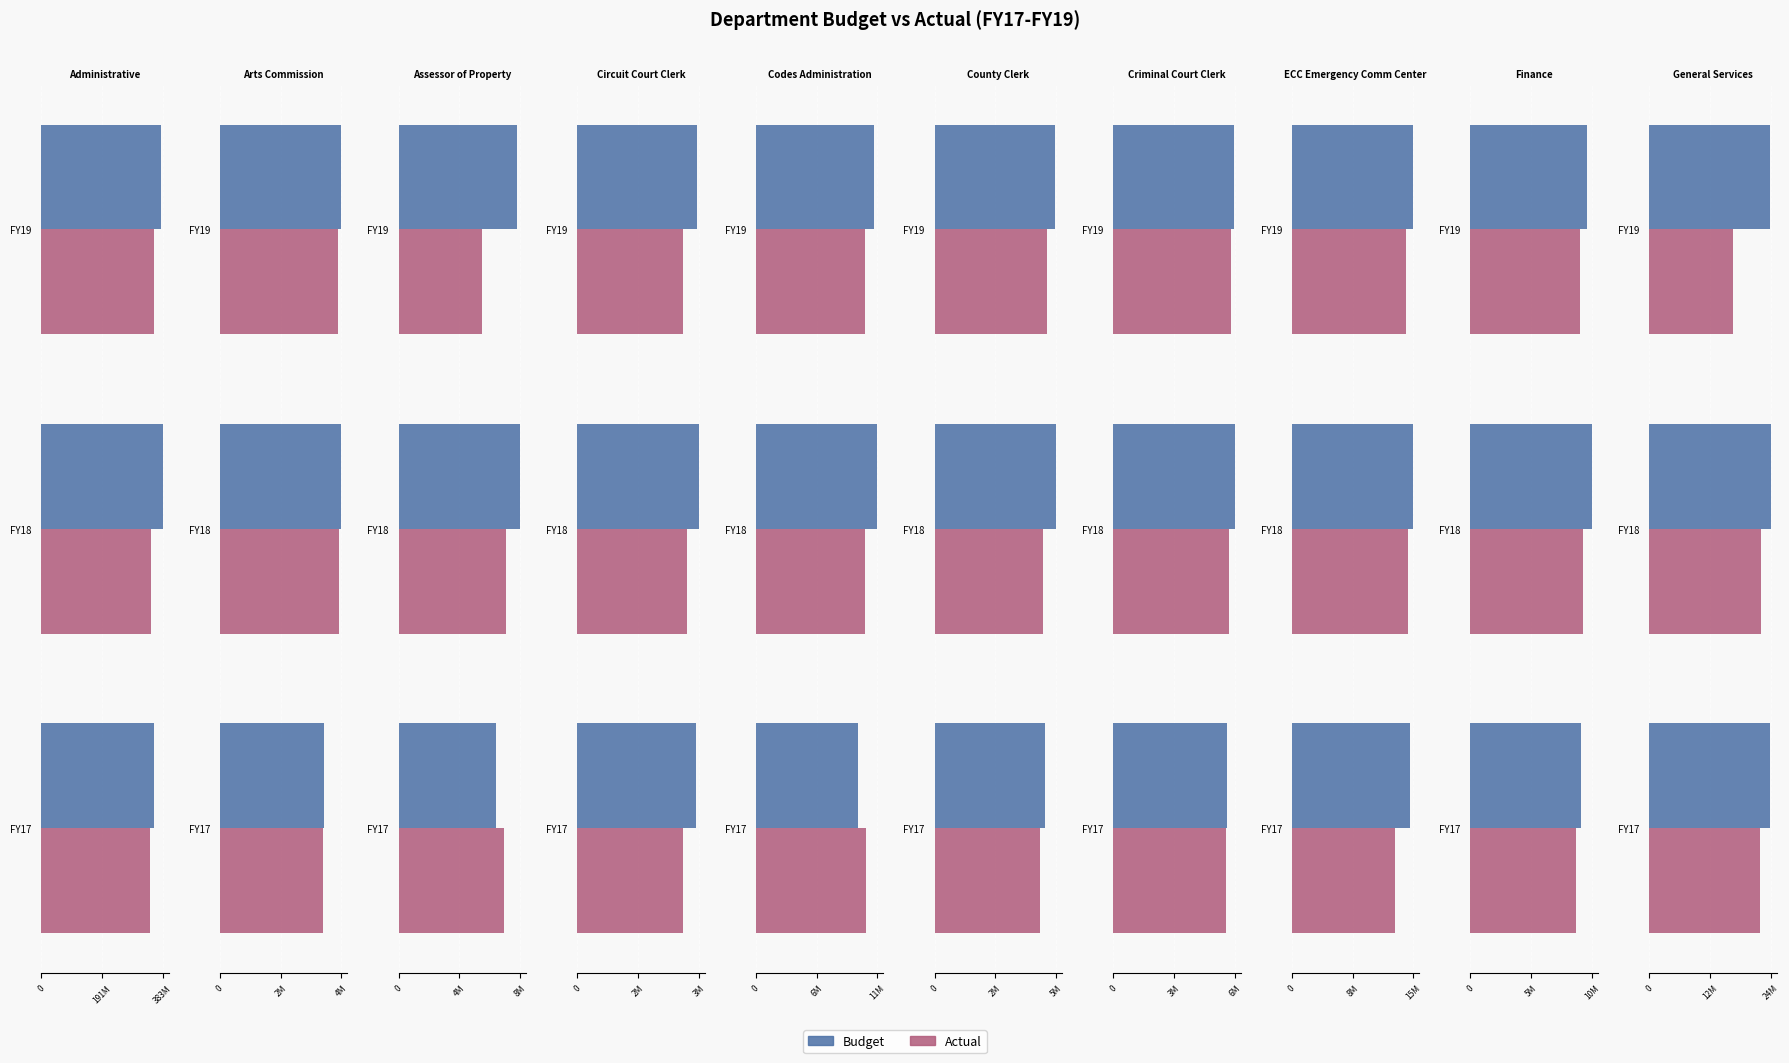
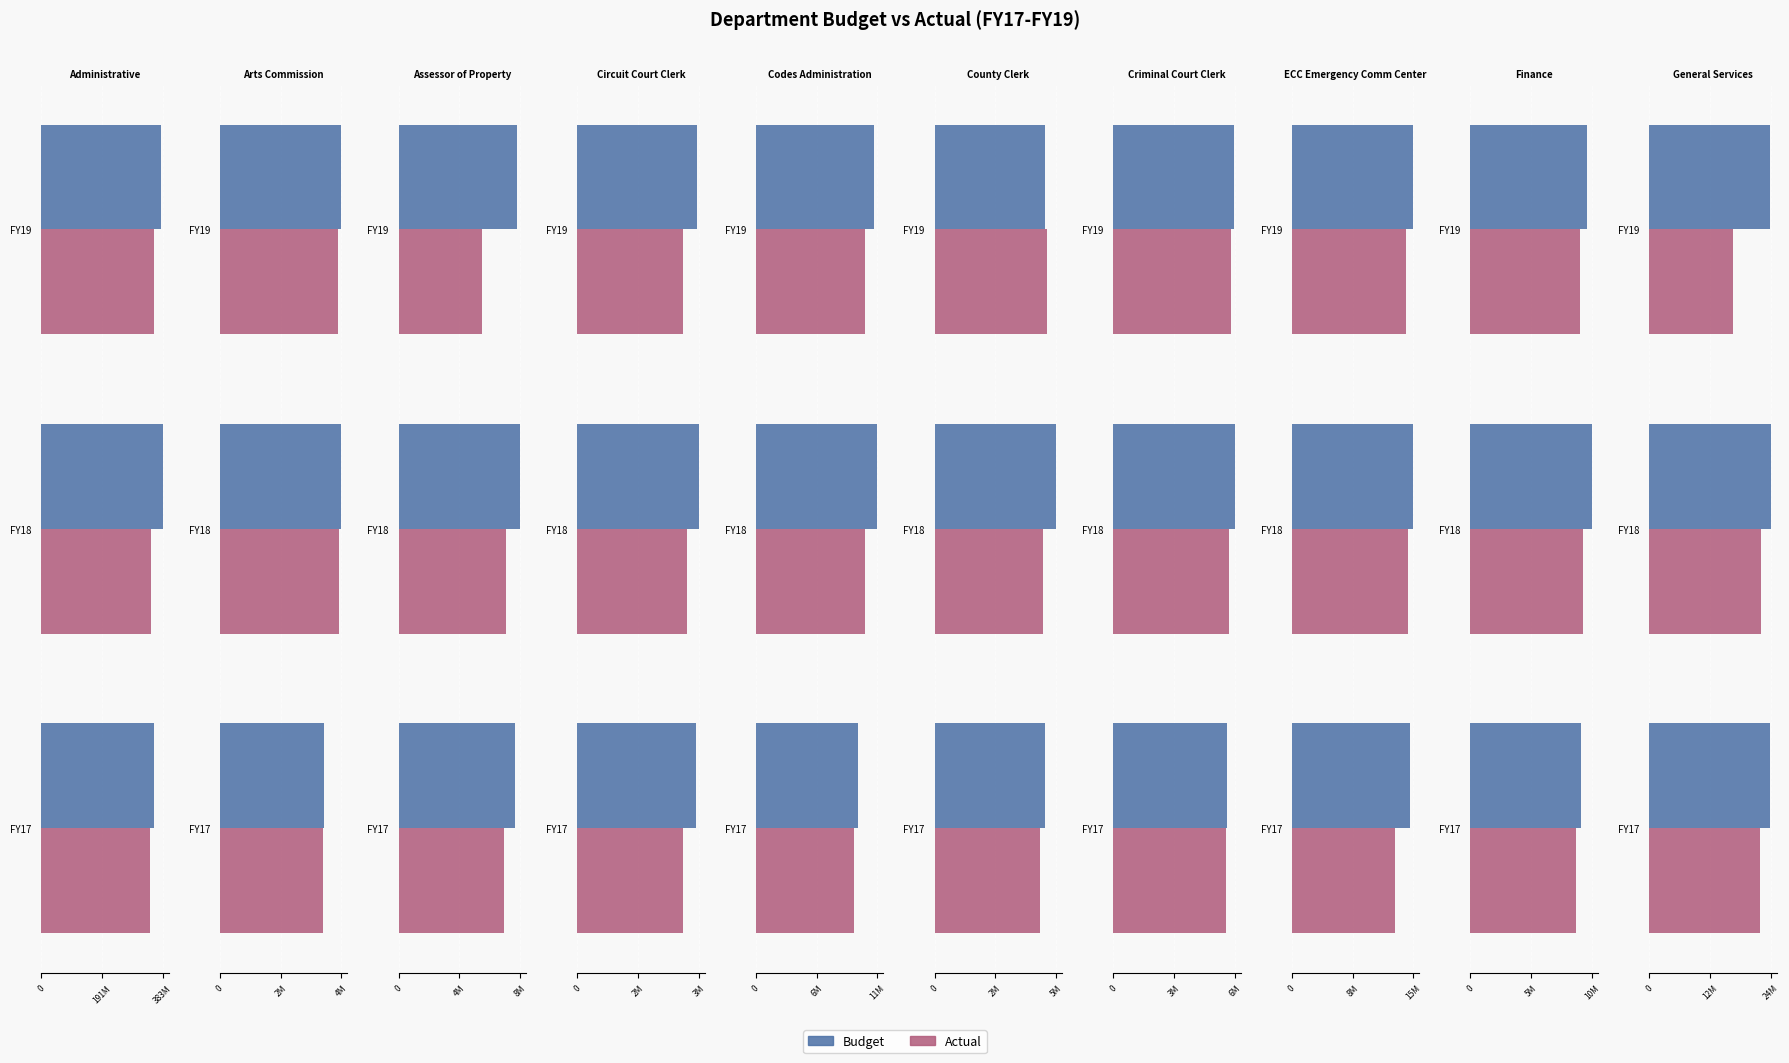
Assessor of Property, Budget, FY17: 6400000 -> 7700000
Codes Administration, Actual, FY17: 10000000 -> 9000000
County Clerk, Budget, FY19: 4700000 -> 4300000
